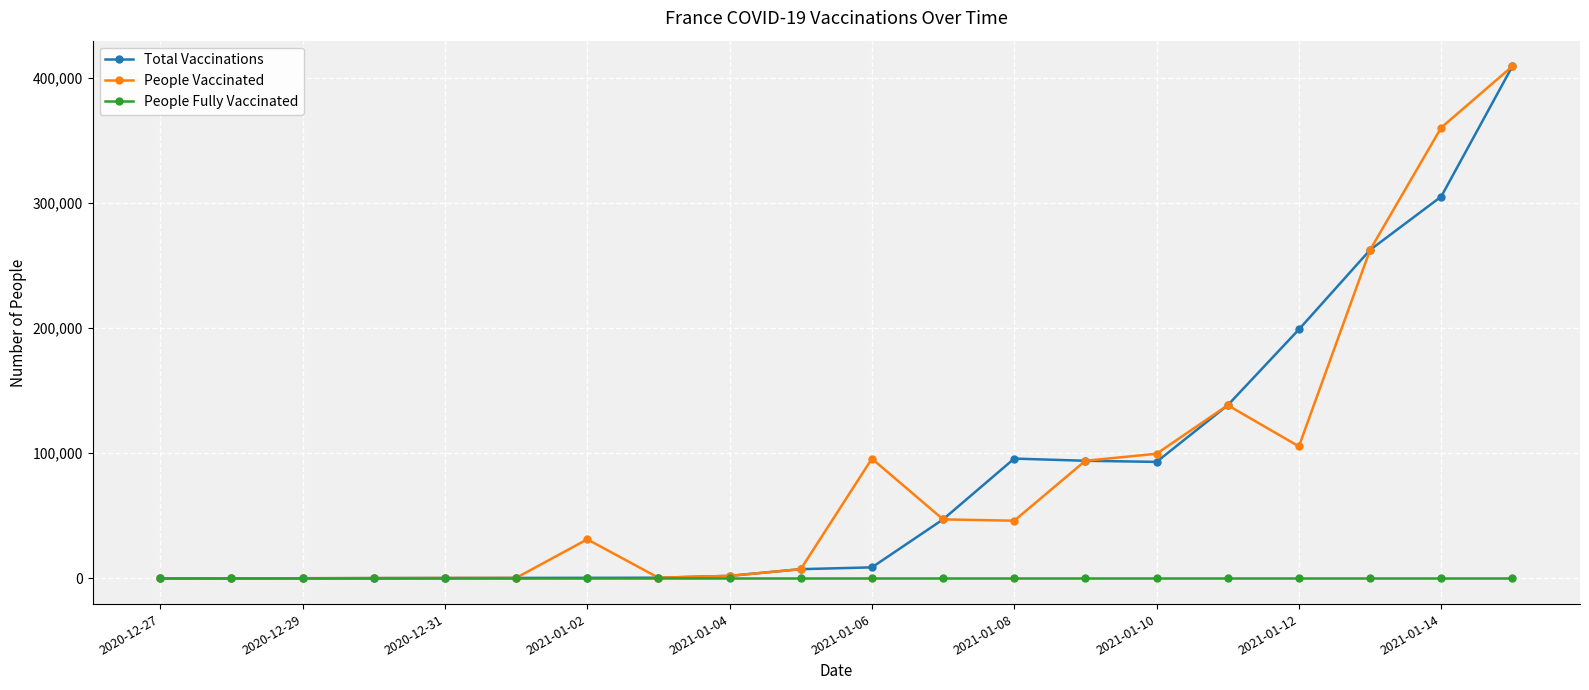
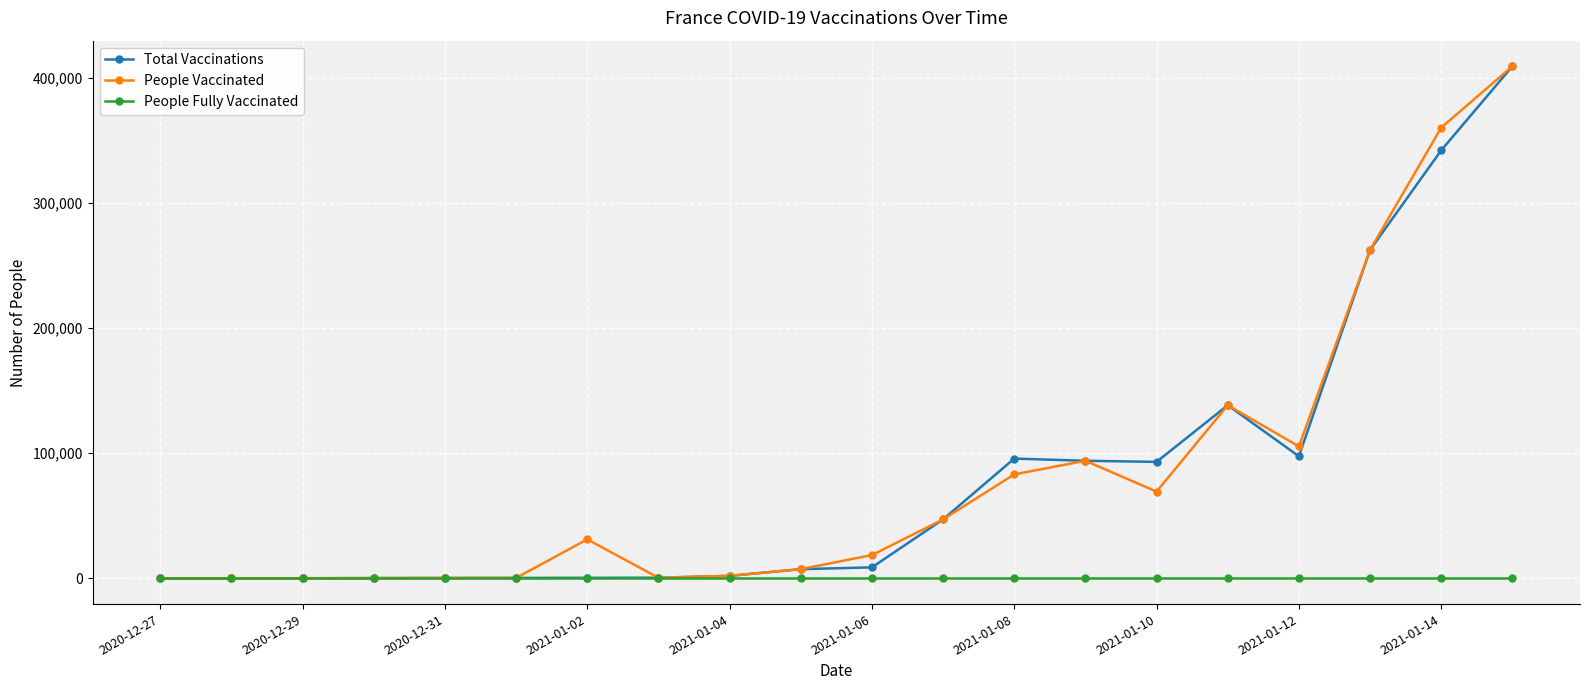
People Vaccinated, 2021-01-06: 96,000 -> 19,000
People Vaccinated, 2021-01-08: 46,000 -> 83,000
People Vaccinated, 2021-01-10: 100,000 -> 69,000
Total Vaccinations, 2021-01-12: 199,000 -> 98,000
Total Vaccinations, 2021-01-14: 305,000 -> 342,000
